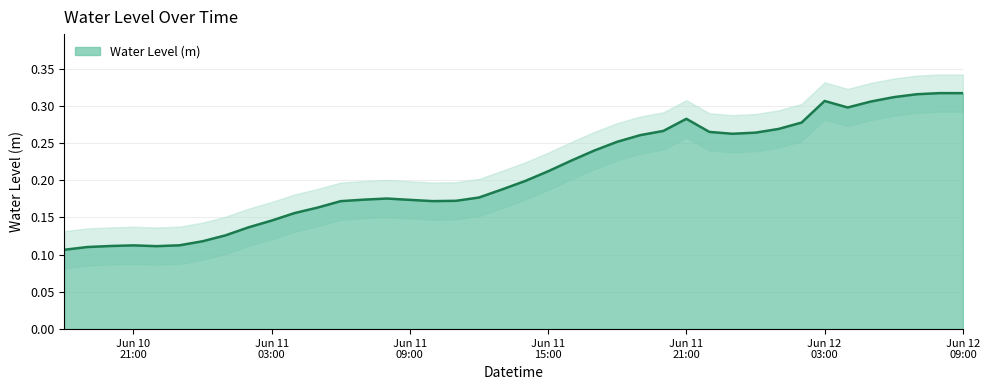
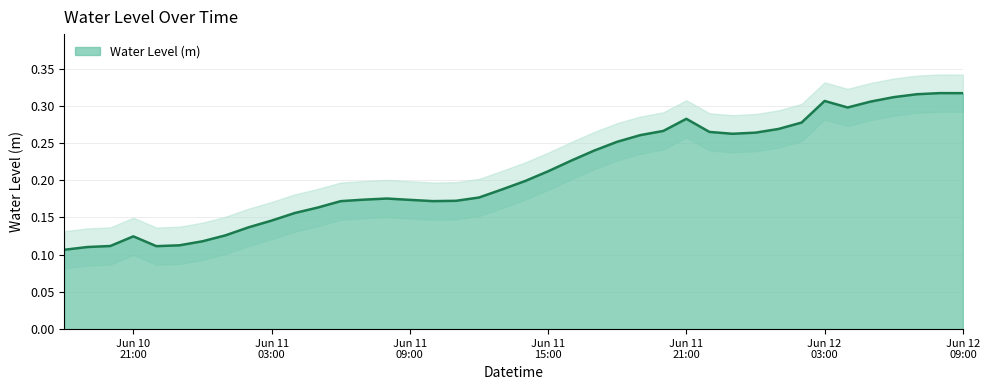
Water Level (m), Jun 10 21:00: 0.11 -> 0.12
